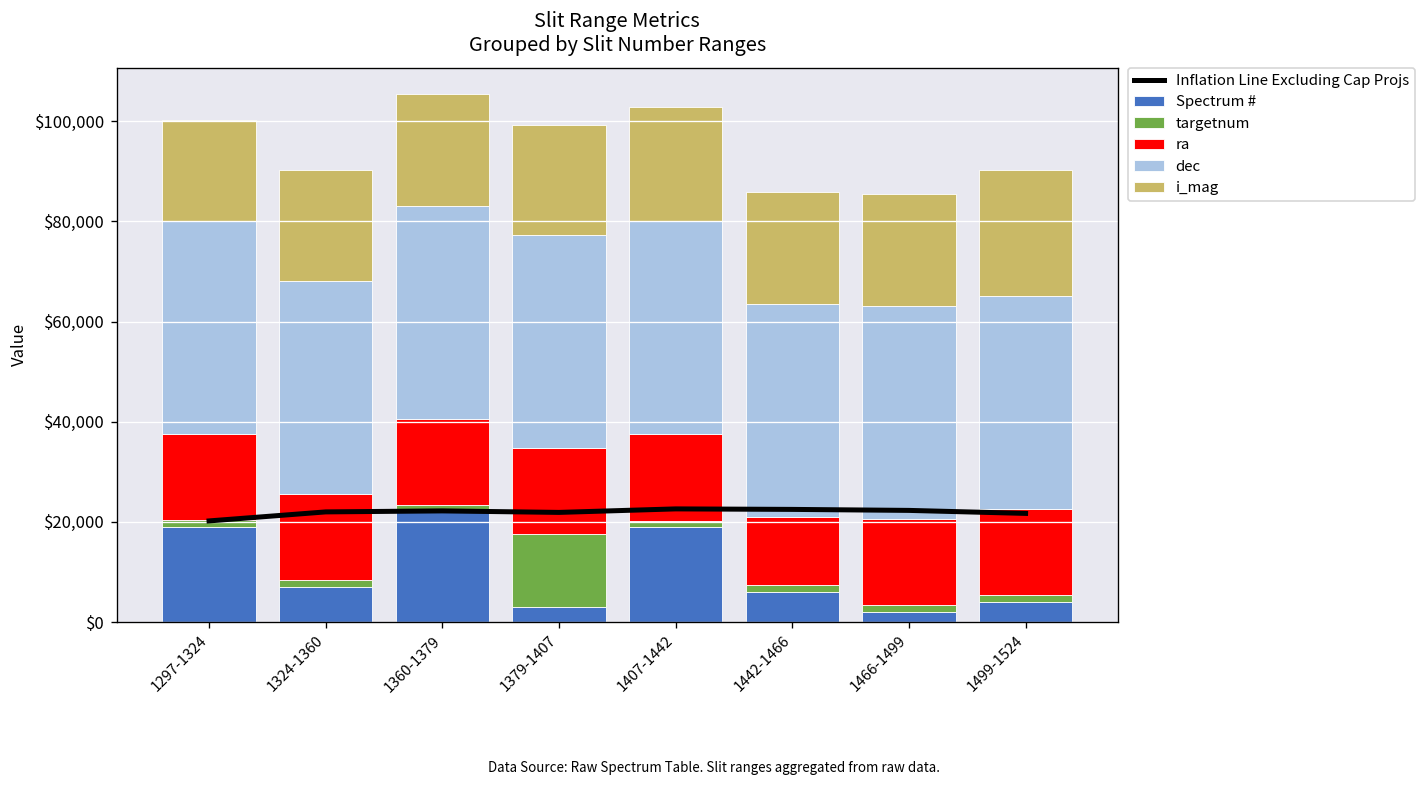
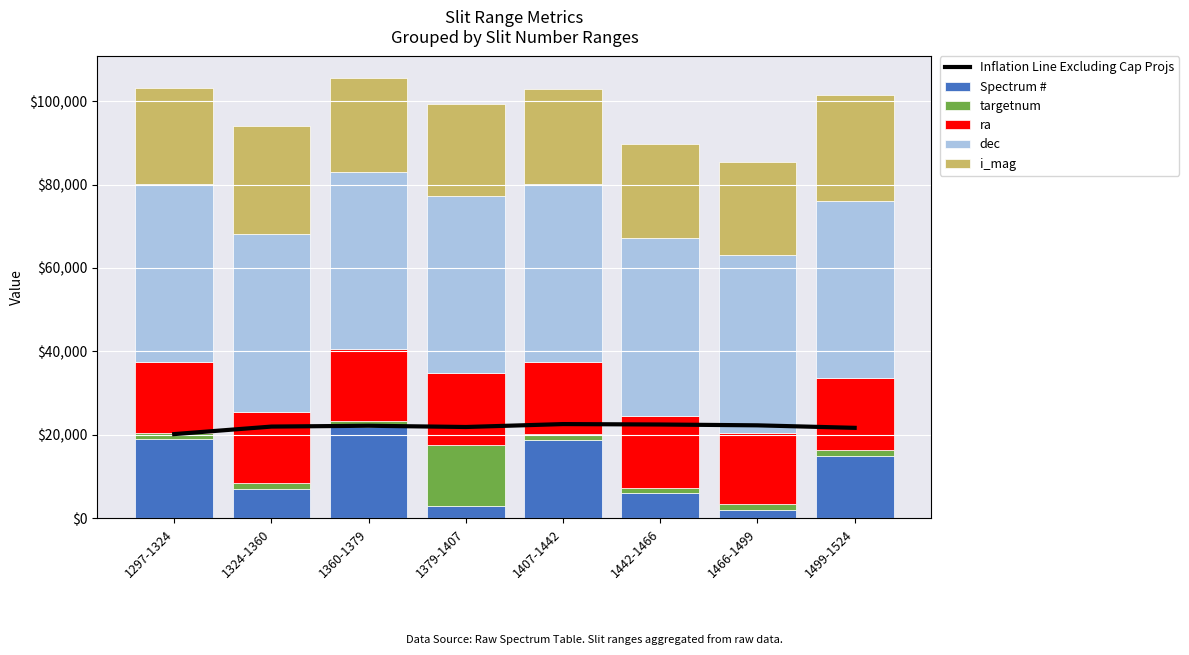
i_mag, 1297-1324: $20,000 -> $23,000
i_mag, 1324-1360: $22,000 -> $26,000
ra, 1442-1466: $14,000 -> $17,000
Spectrum #, 1499-1524: $4,000 -> $15,000
